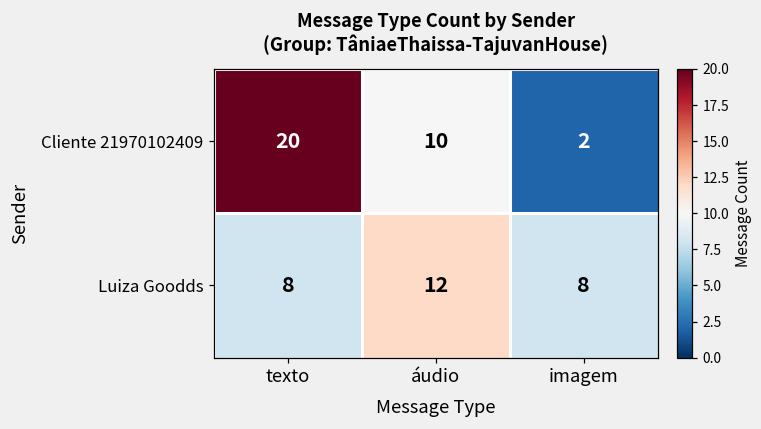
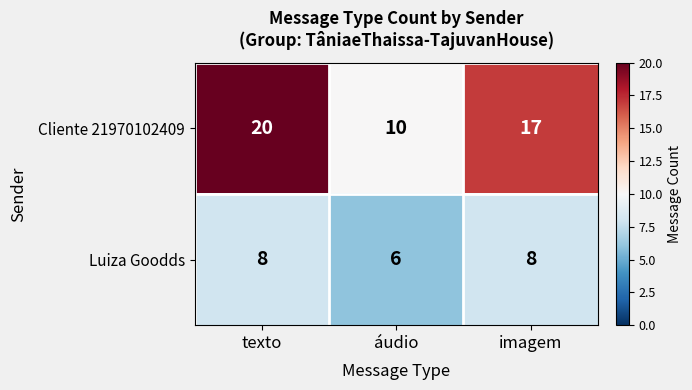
Cliente 21970102409, imagem: 2 -> 17
Luiza Goodds, áudio: 12 -> 6
